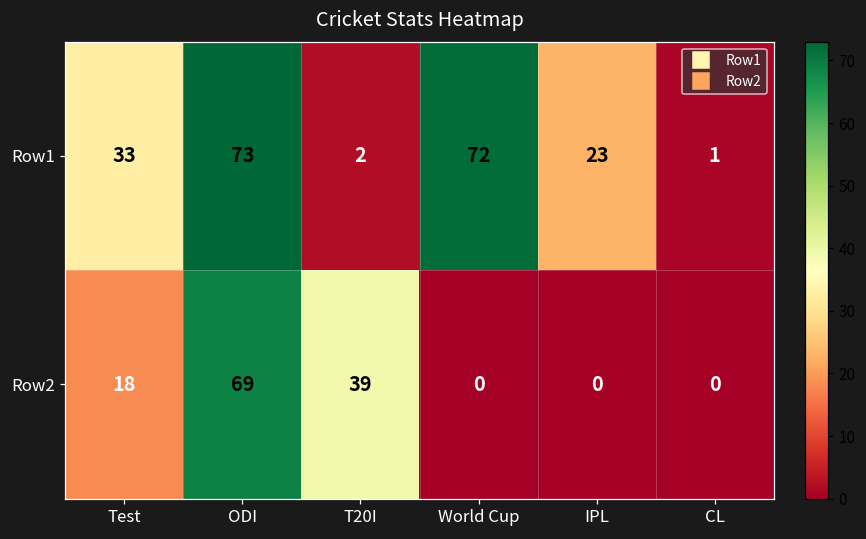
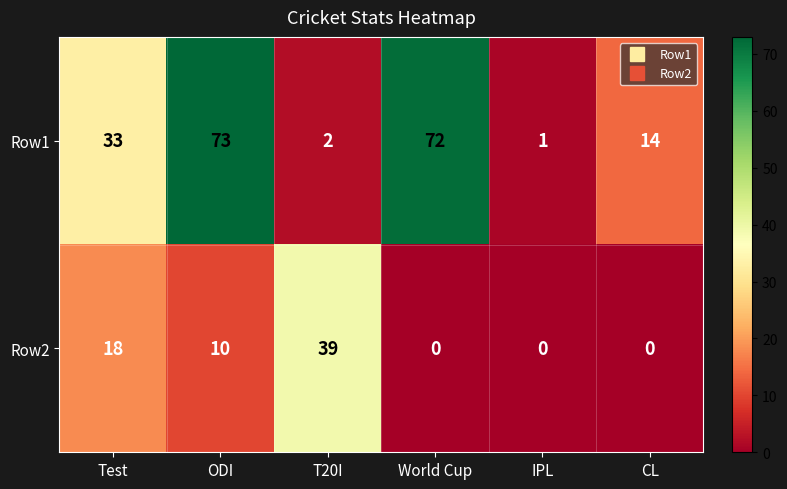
Row1, IPL: 23 -> 1
Row1, CL: 1 -> 14
Row2, ODI: 69 -> 10
